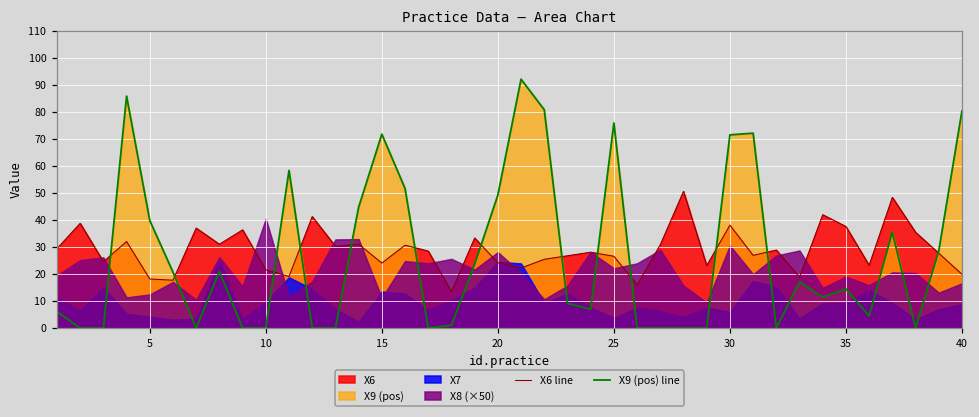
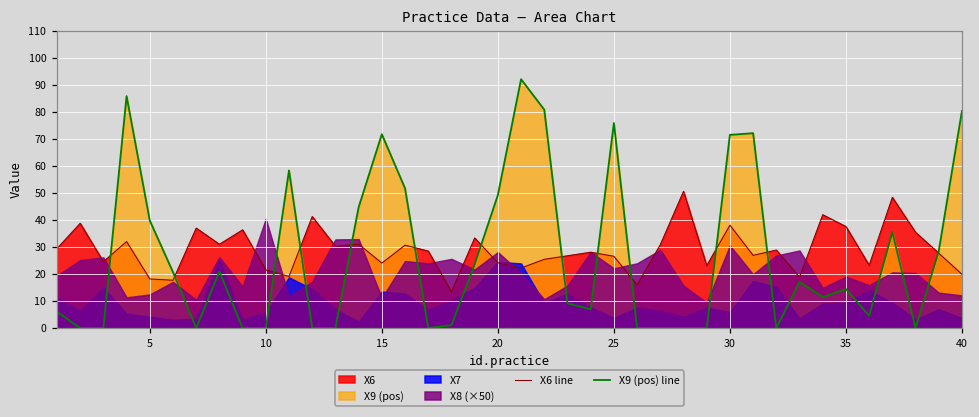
X7, 10: 10 -> 6
X7, 40: 9 -> 4
X8 (×50), 40: 17 -> 12
